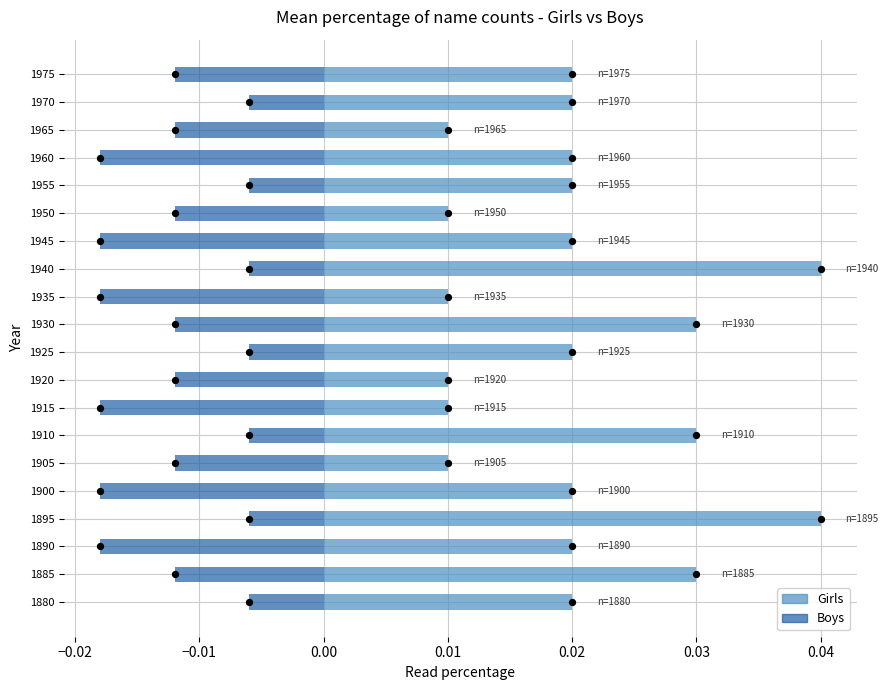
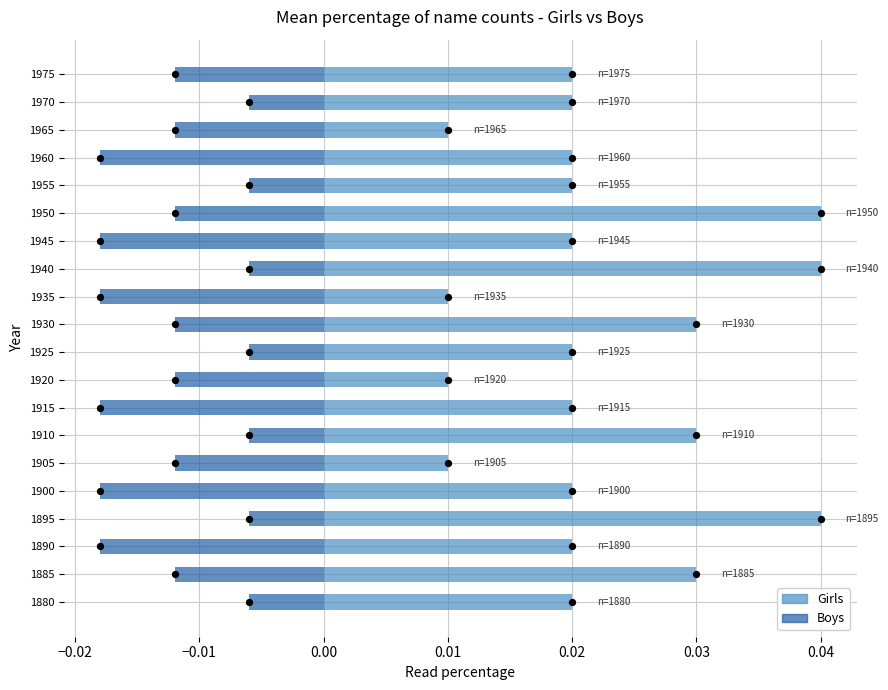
Girls, 1950: 0.01 -> 0.04
Girls, 1915: 0.01 -> 0.02
